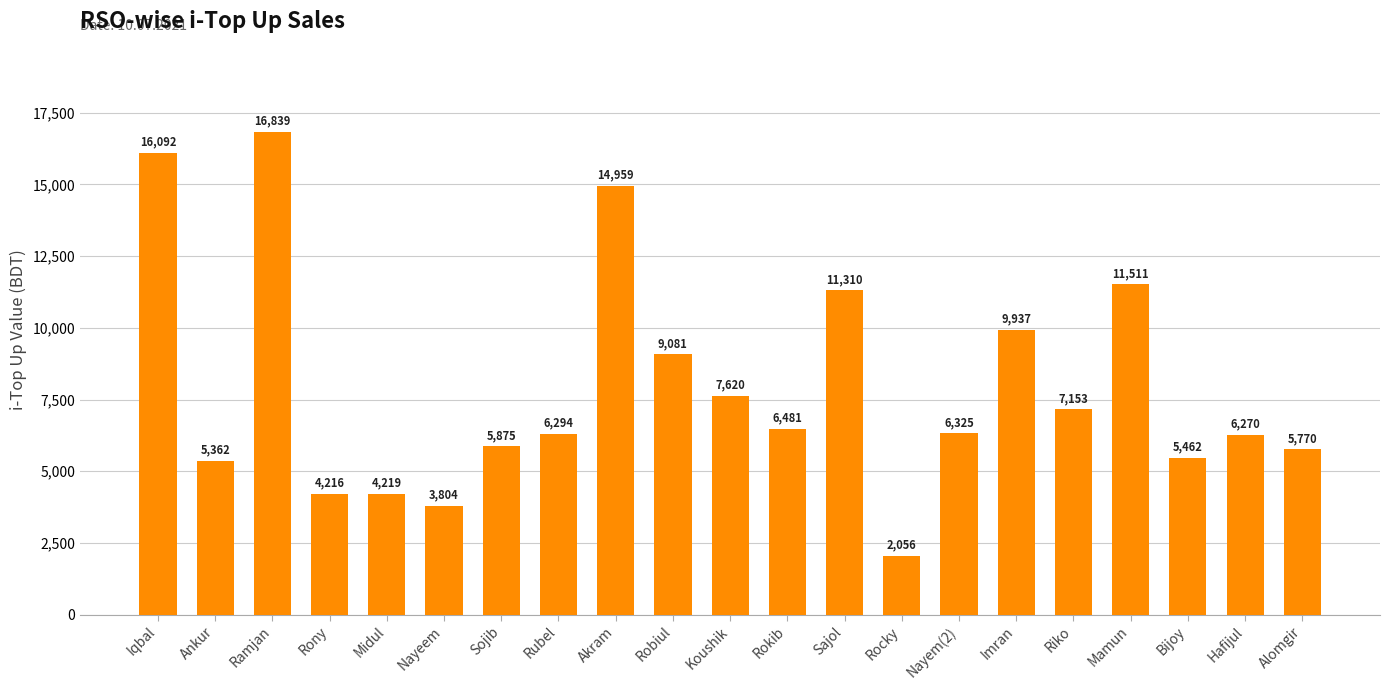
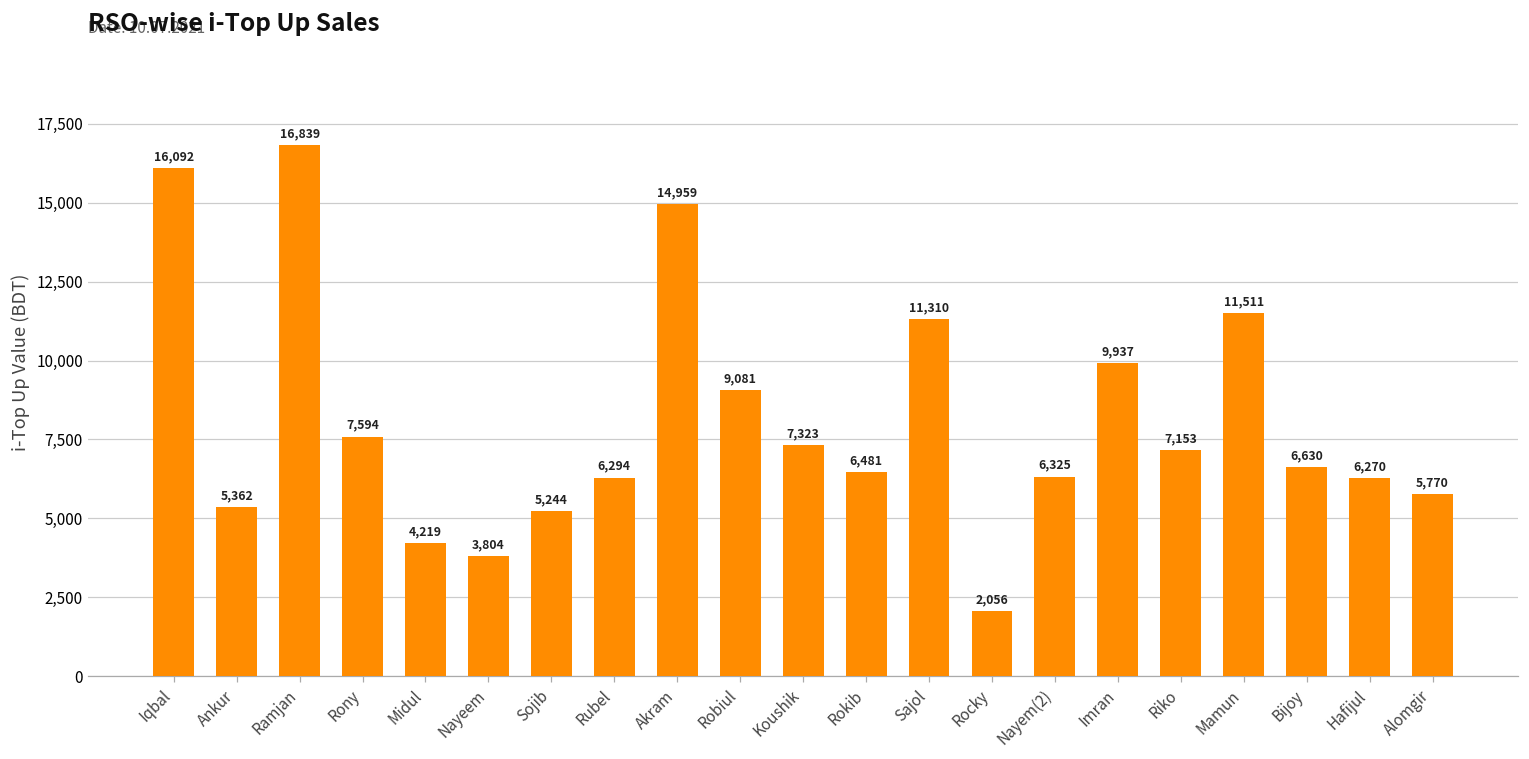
Rony: 4,216 -> 7,594
Sojib: 5,875 -> 5,244
Koushik: 7,620 -> 7,323
Bijoy: 5,462 -> 6,630
